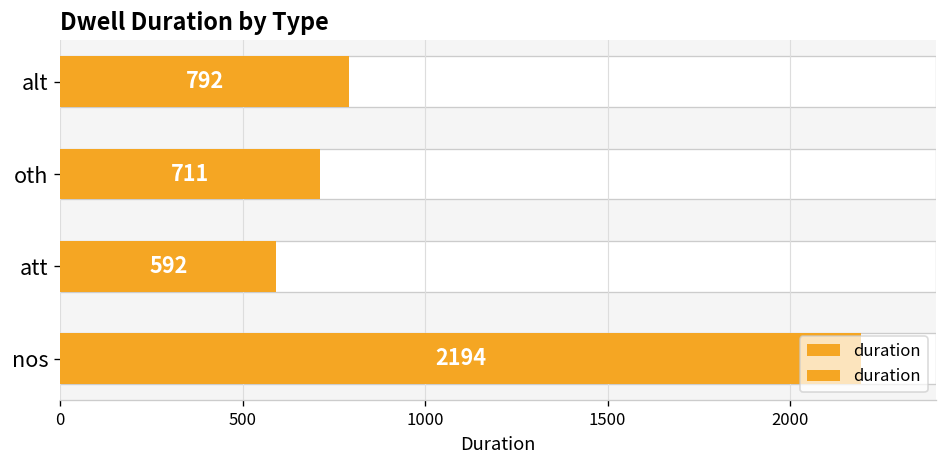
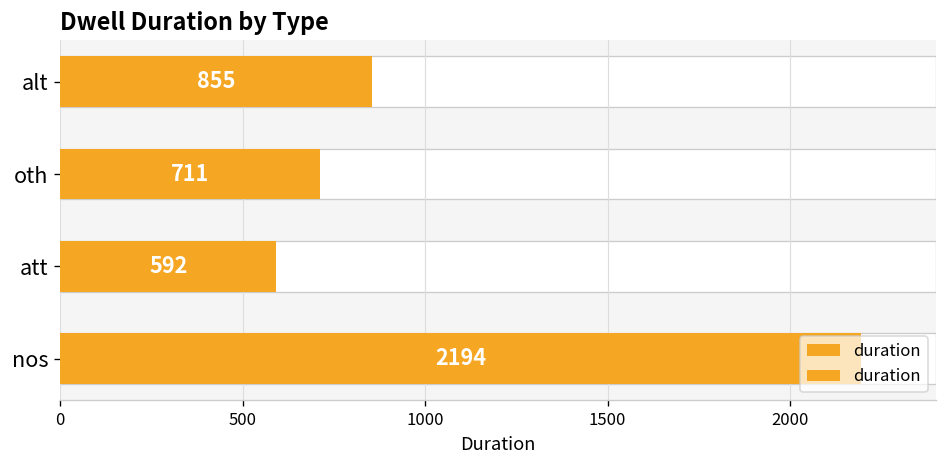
duration, alt: 792 -> 855
